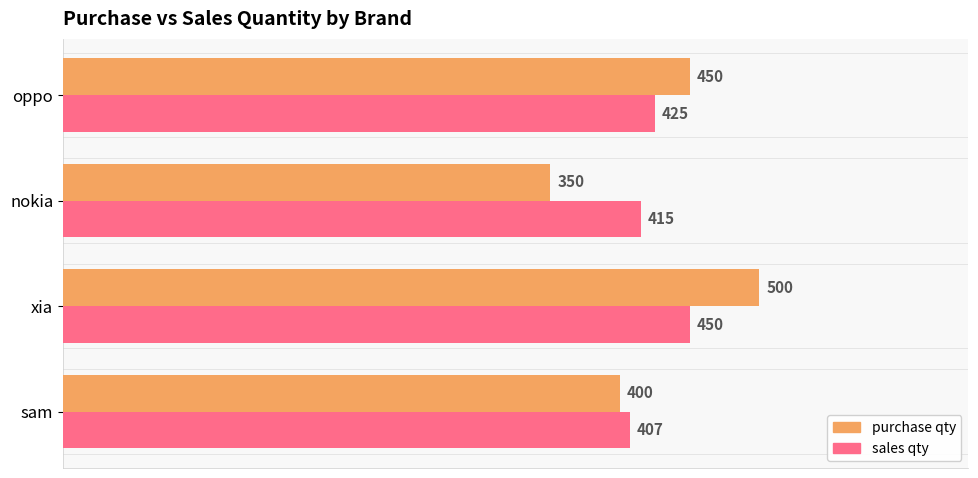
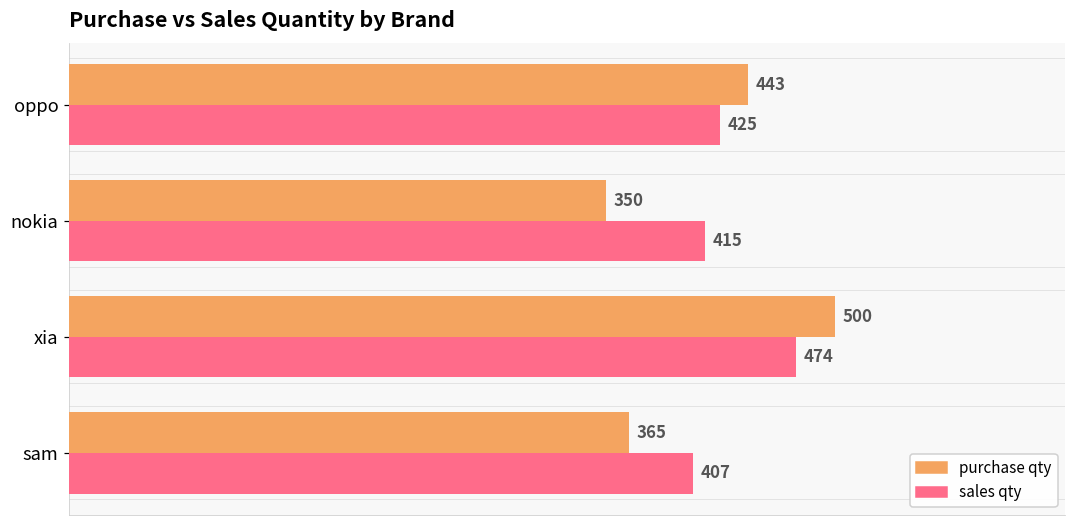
purchase qty, oppo: 450 -> 443
sales qty, xia: 450 -> 474
purchase qty, sam: 400 -> 365
